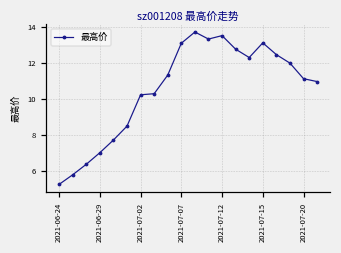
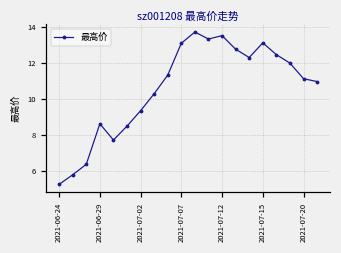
2021-06-29: 7.0 -> 8.6
2021-07-02: 10.2 -> 9.4
